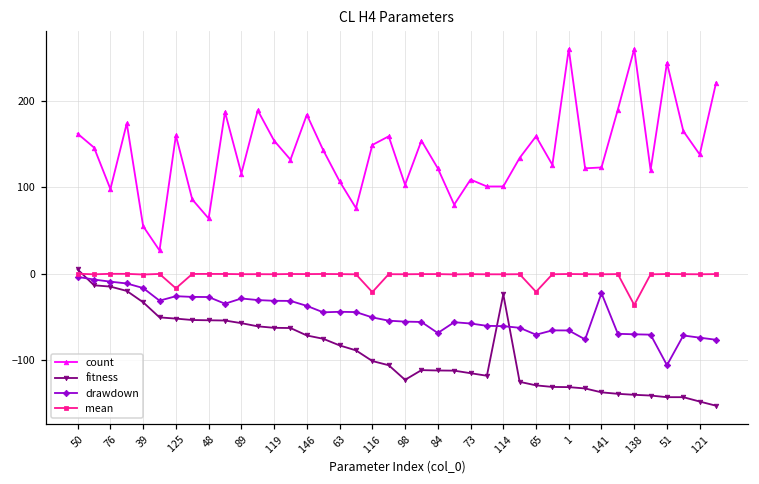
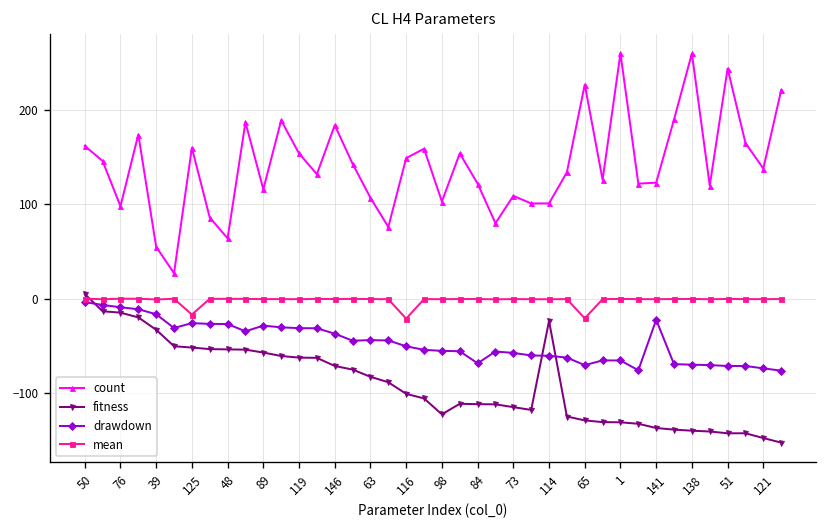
count, 65: 160 -> 230
mean, 138: -40 -> 0
drawdown, 51: -110 -> -70
